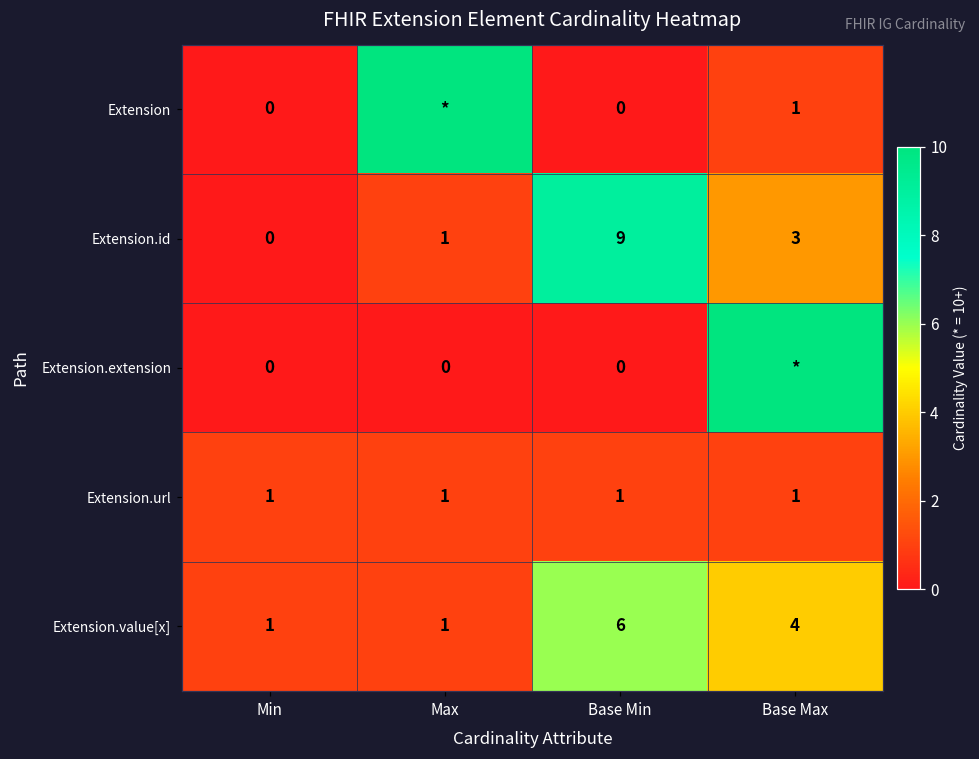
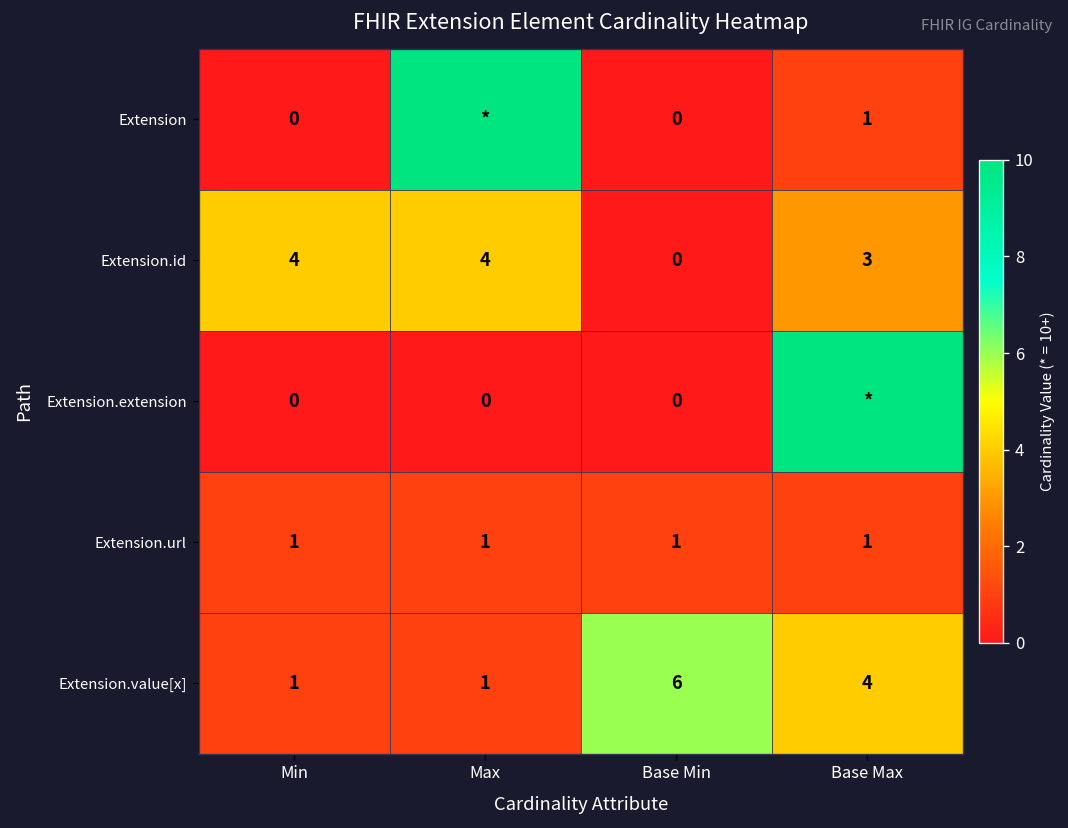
Extension.id, Min: 0 -> 4
Extension.id, Max: 1 -> 4
Extension.id, Base Min: 9 -> 0
